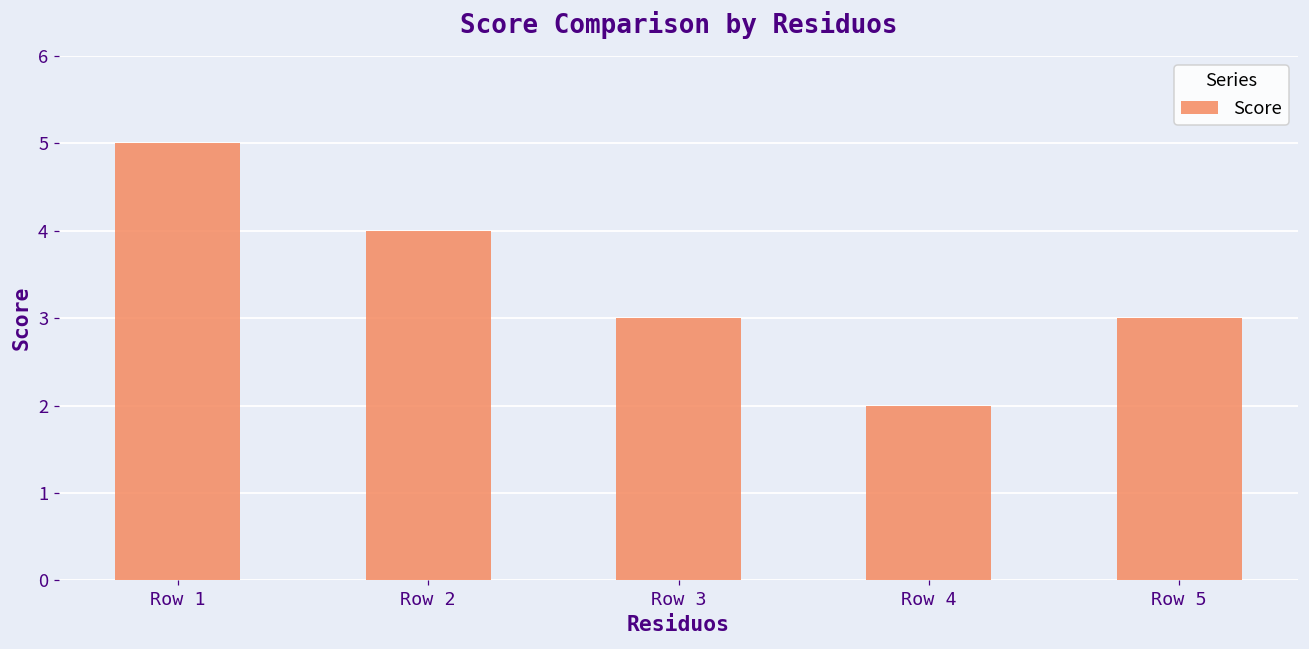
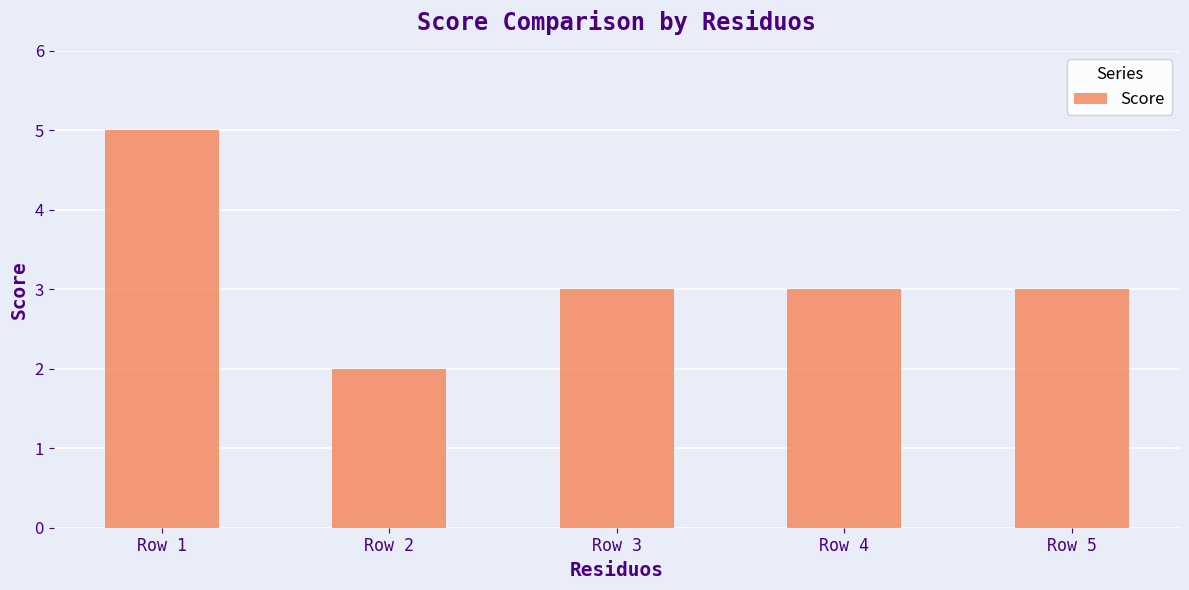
Row 2: 4 -> 2
Row 4: 2 -> 3
